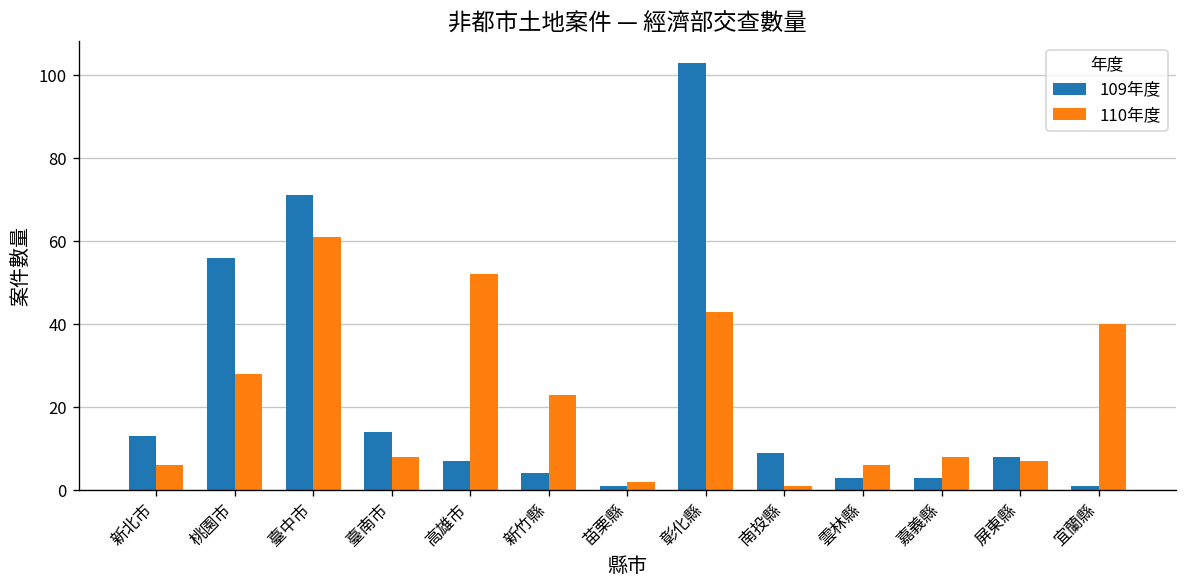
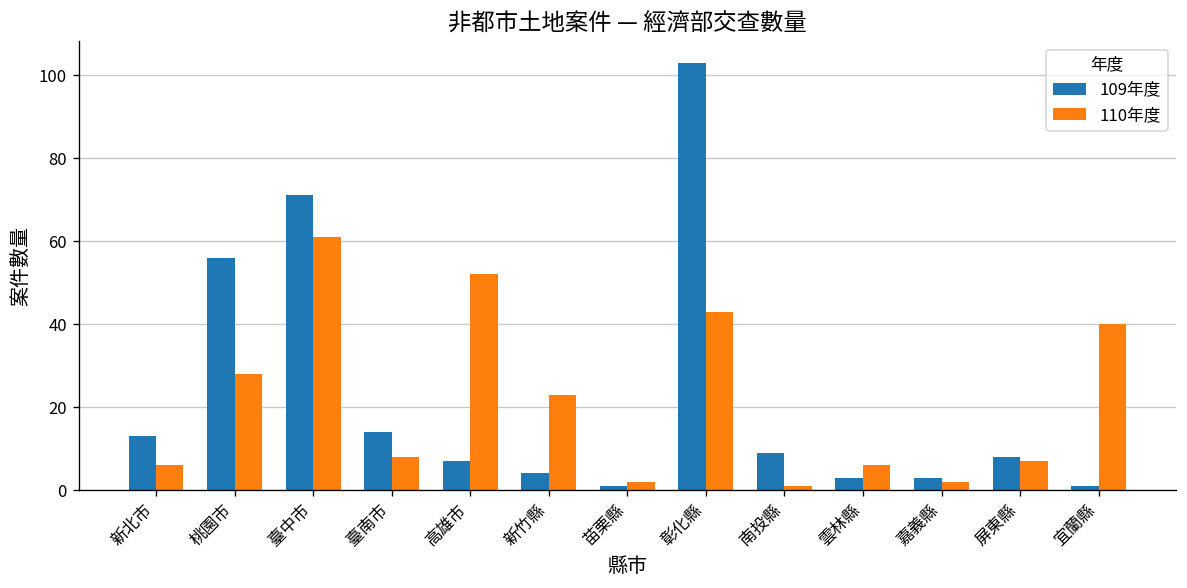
110年度, 嘉義縣: 8 -> 2
